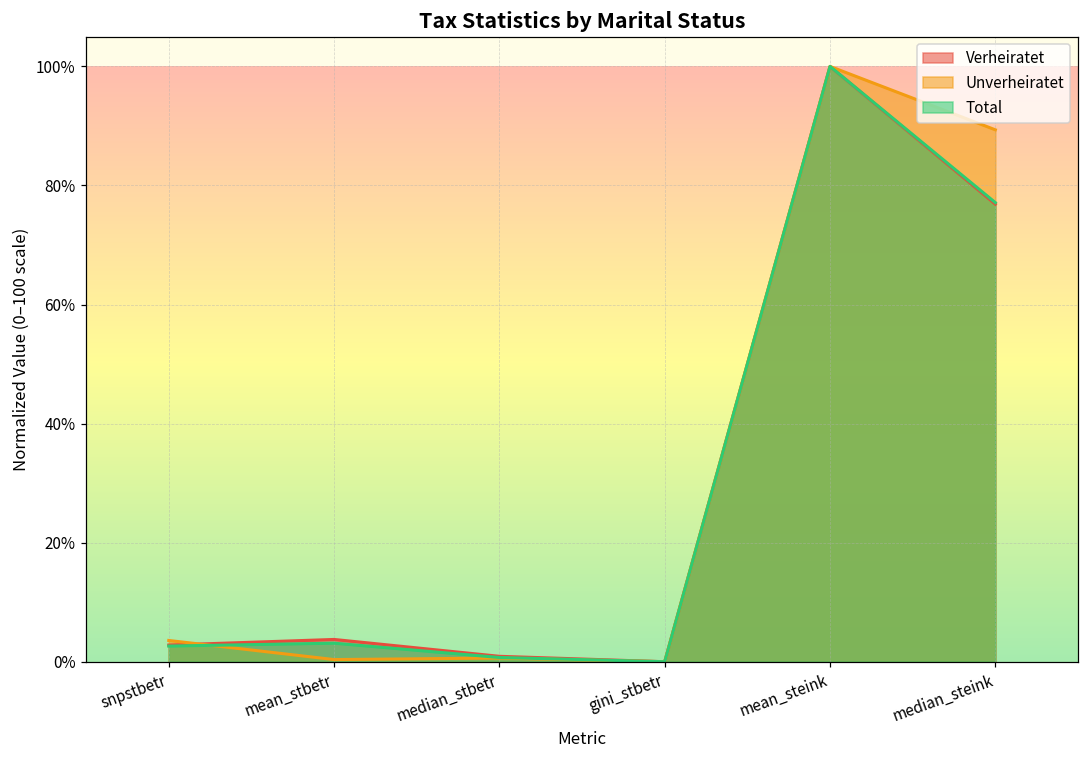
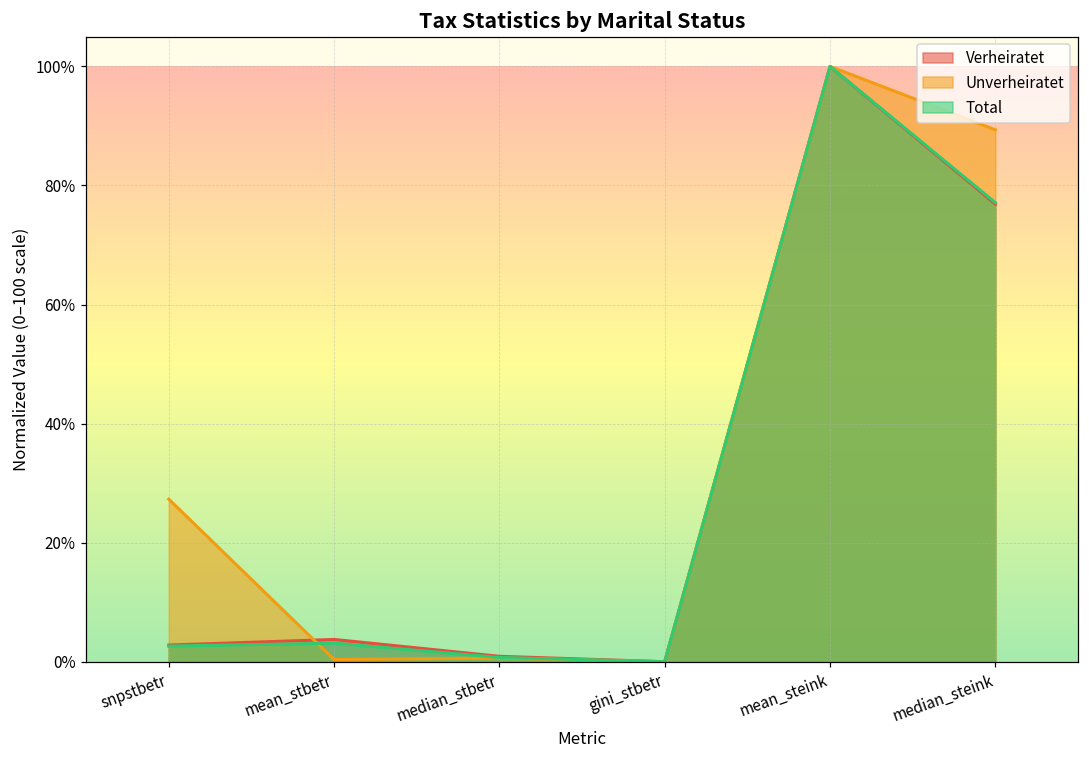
Unverheiratet, snpstbetr: 4% -> 27%
